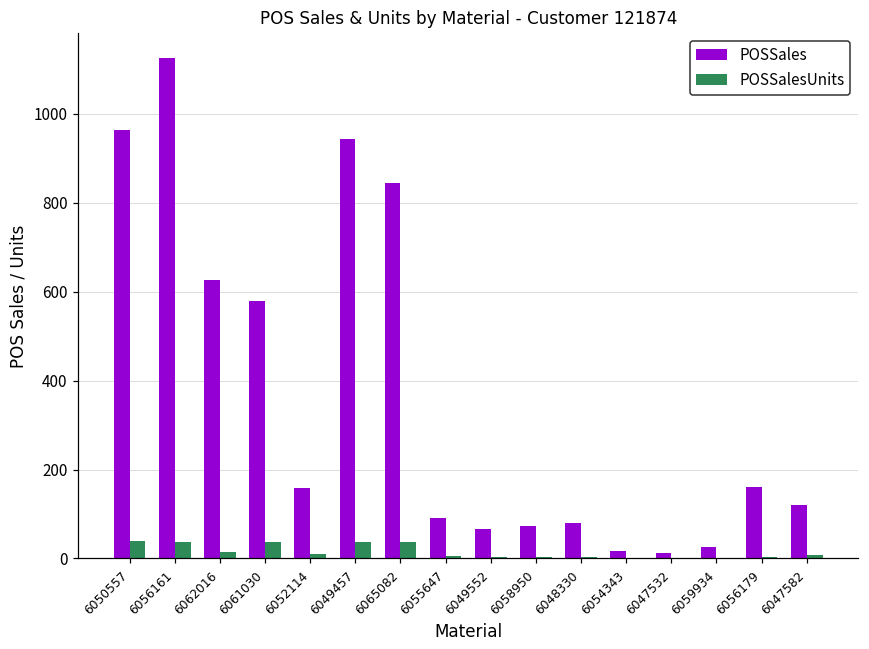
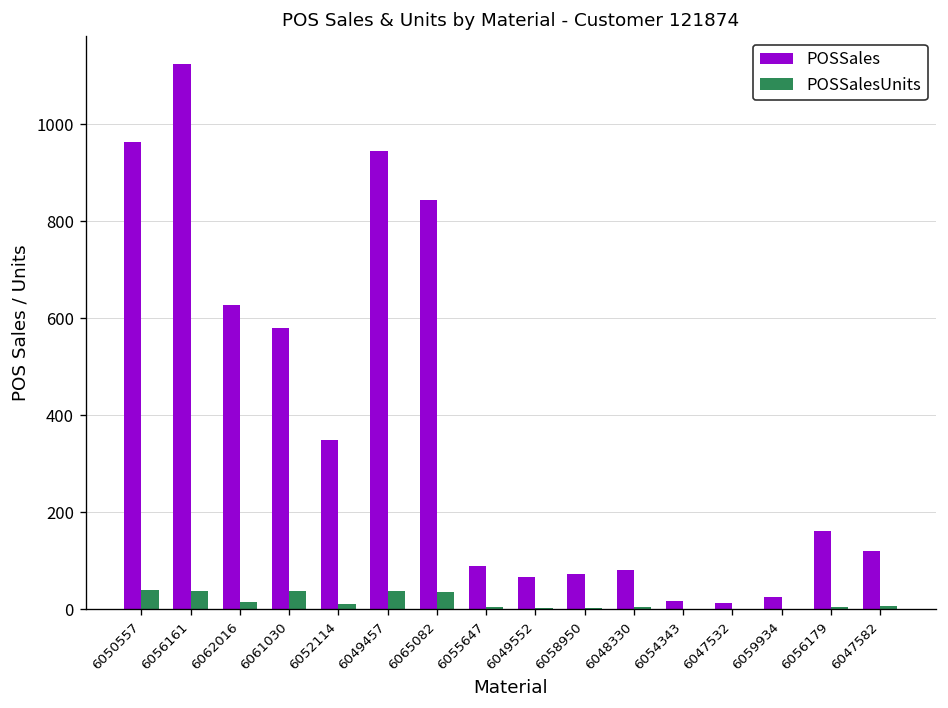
POSSales, 6052114: 160 -> 350
